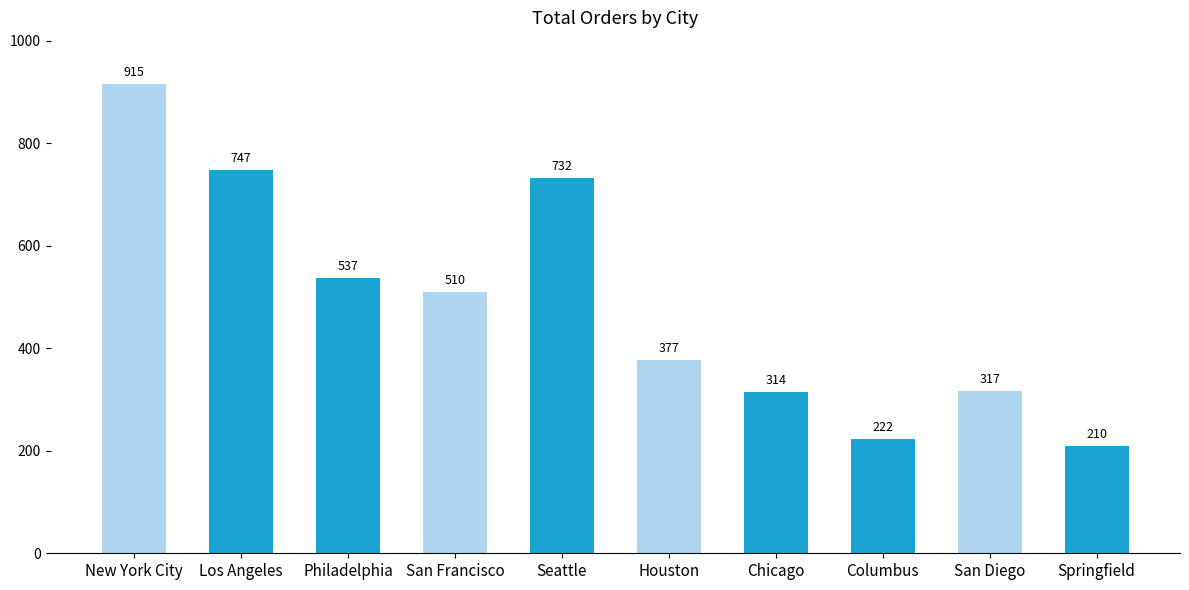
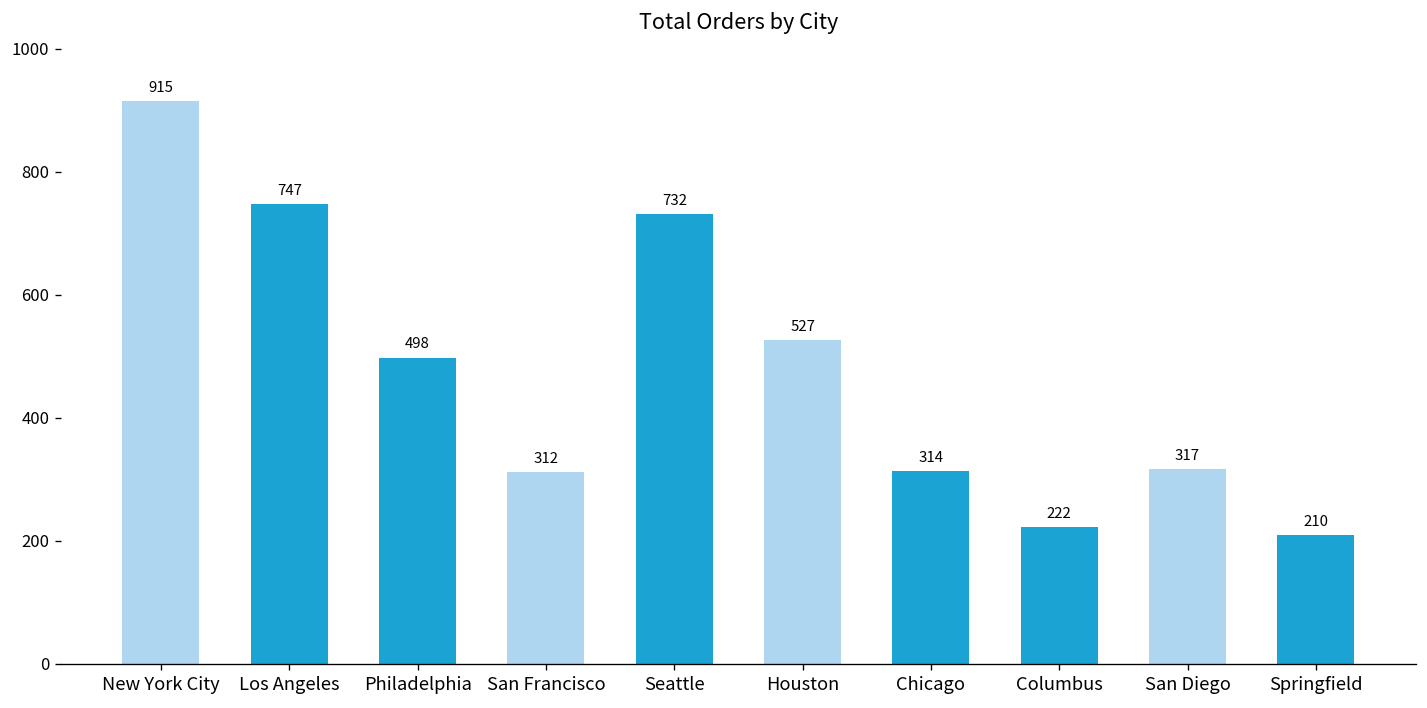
Philadelphia: 537 -> 498
San Francisco: 510 -> 312
Houston: 377 -> 527
